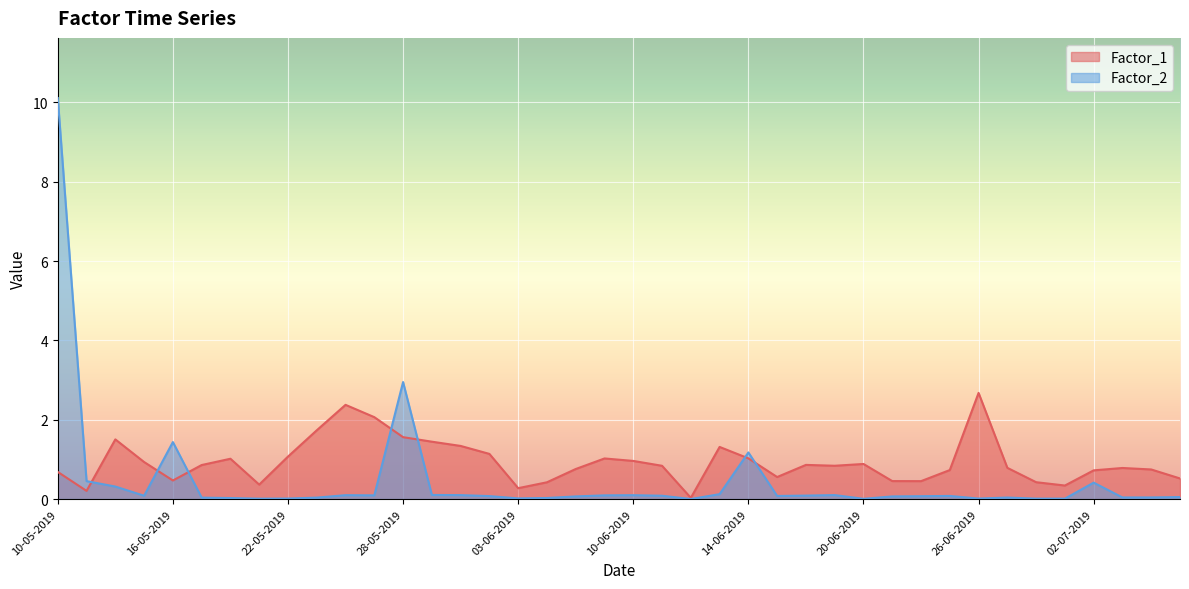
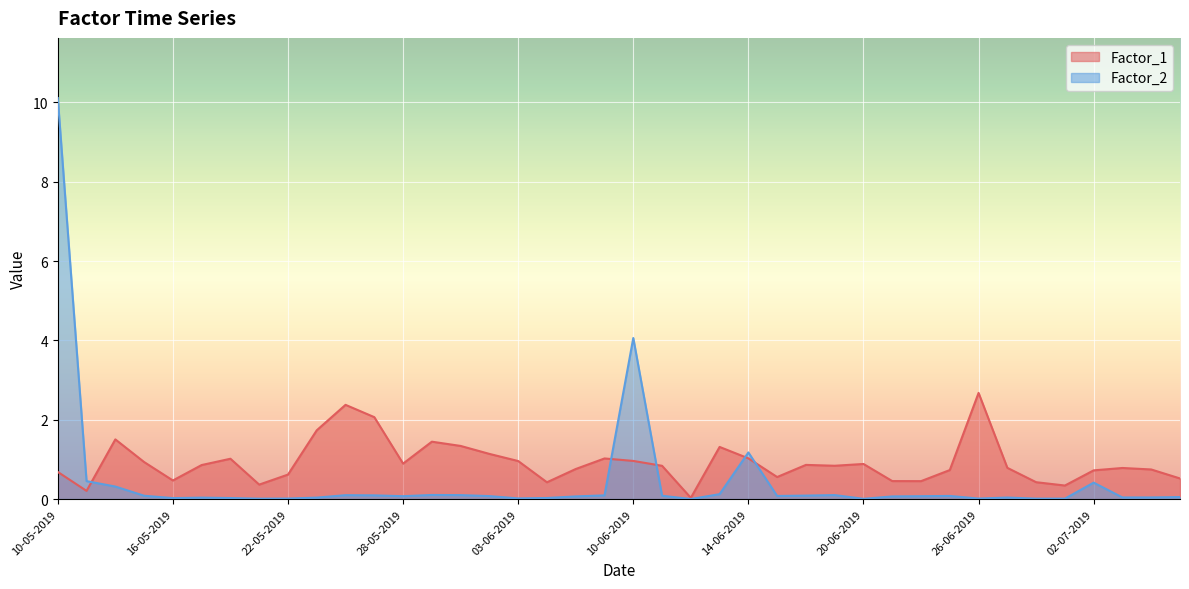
Factor_2, 16-05-2019: 1.4 -> 0.0
Factor_1, 22-05-2019: 1.1 -> 0.6
Factor_1, 28-05-2019: 1.6 -> 0.9
Factor_2, 28-05-2019: 3.0 -> 0.1
Factor_1, 03-06-2019: 0.3 -> 1.0
Factor_2, 10-06-2019: 0.1 -> 4.1
